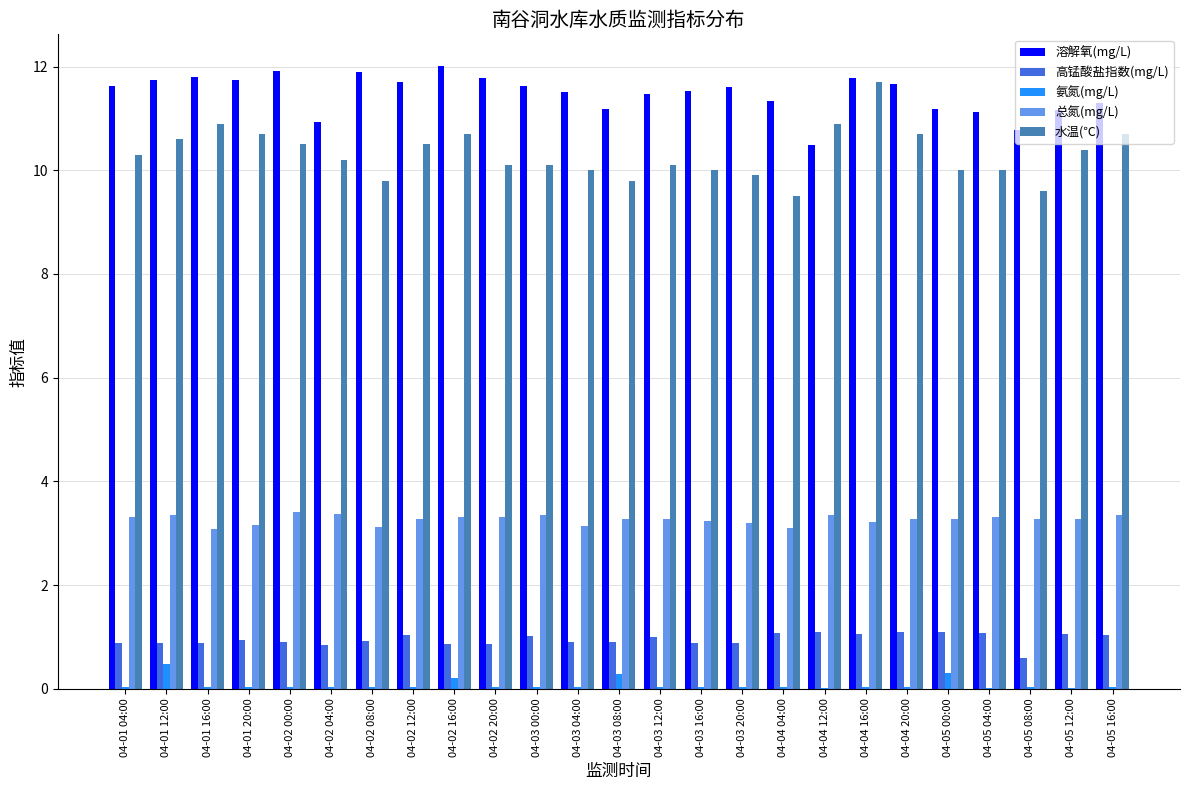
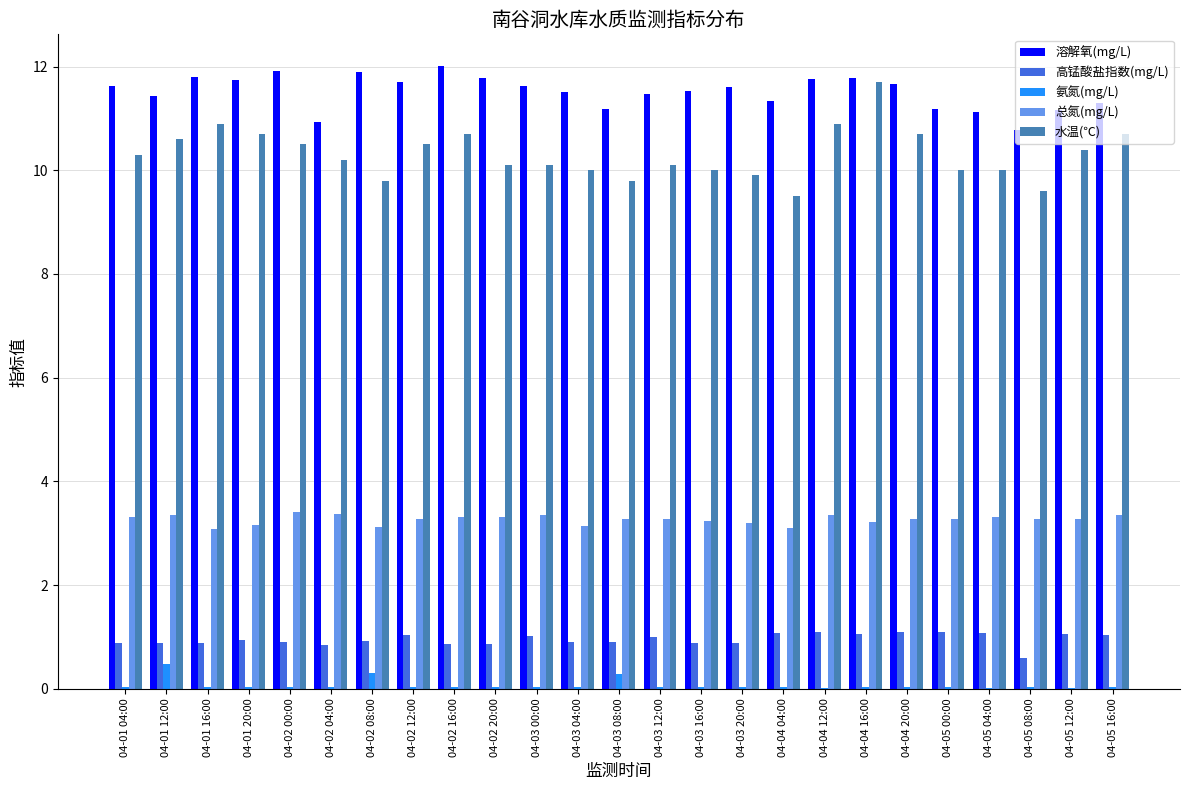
溶解氧(mg/L), 04-01 12:00: 11.7 -> 11.4
氨氮(mg/L), 04-02 08:00: 0.0 -> 0.3
氨氮(mg/L), 04-02 16:00: 0.2 -> 0.0
溶解氧(mg/L), 04-04 12:00: 10.5 -> 11.8
氨氮(mg/L), 04-05 00:00: 0.3 -> 0.0
